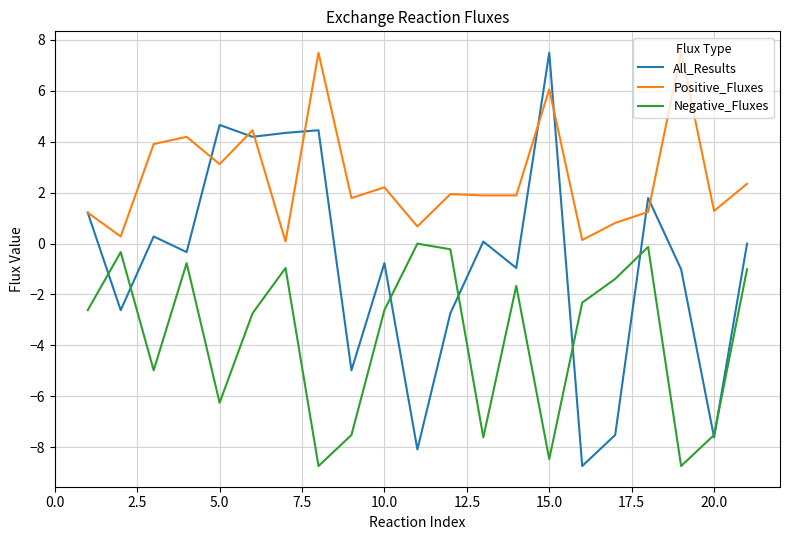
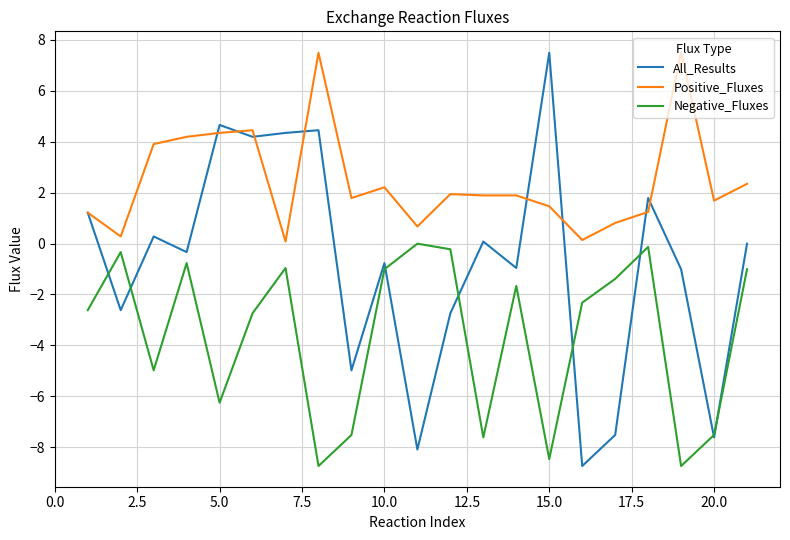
Positive_Fluxes, 5.0: 3.1 -> 4.3
Negative_Fluxes, 10.0: -2.6 -> -1.0
Positive_Fluxes, 15.0: 6.1 -> 1.5
Positive_Fluxes, 20.0: 1.3 -> 1.7
